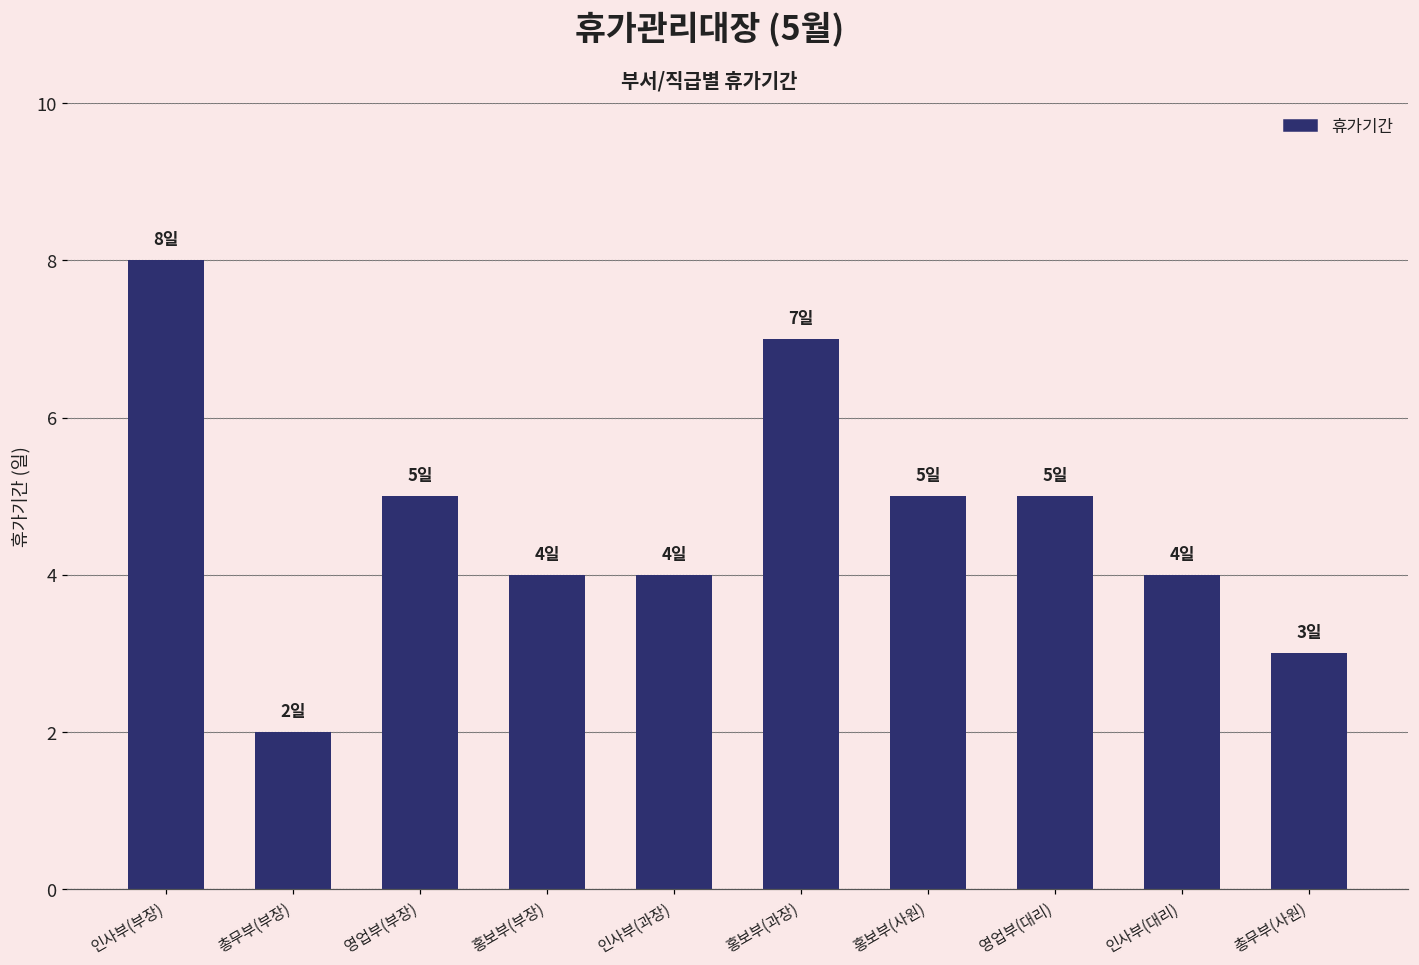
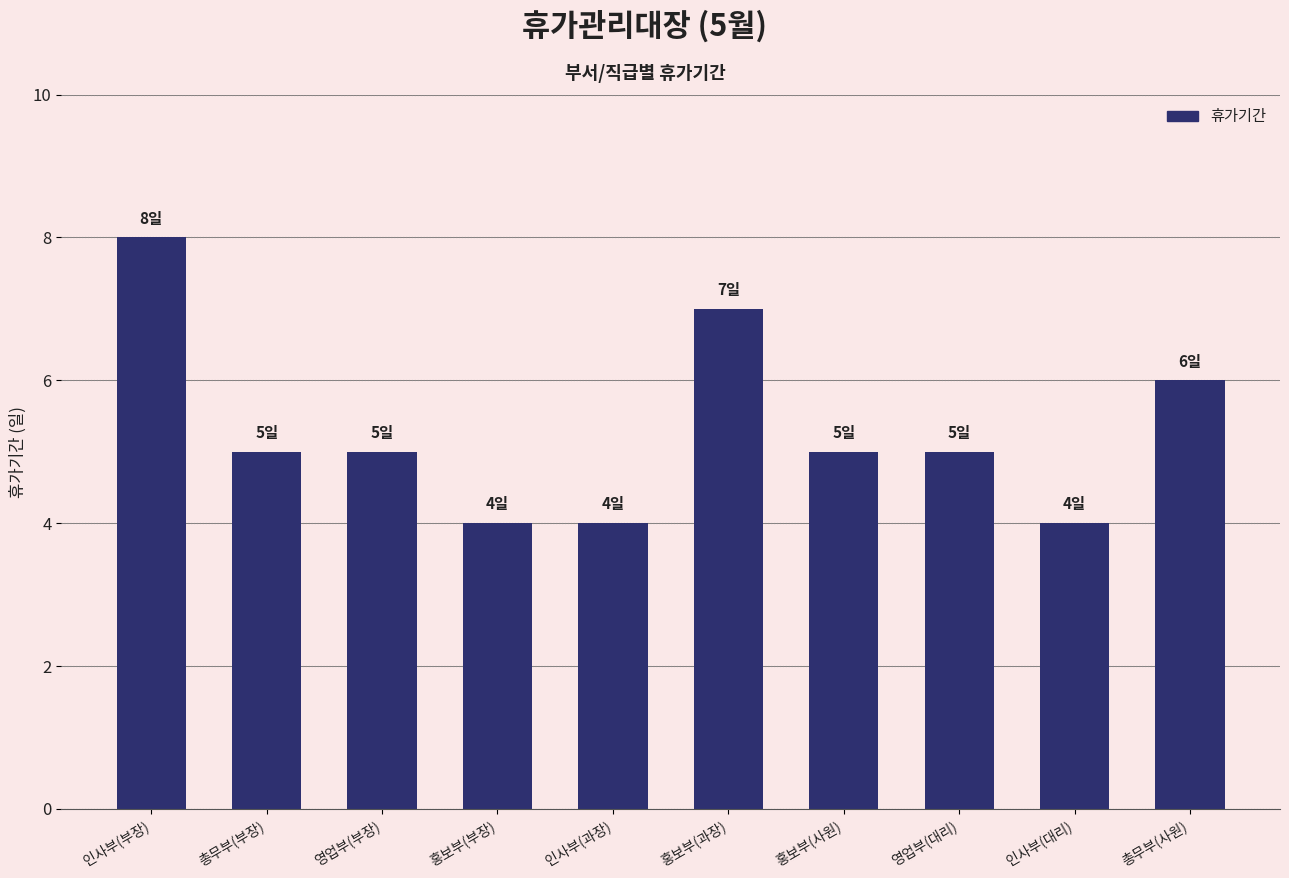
총무부(부장): 2일 -> 5일
총무부(사원): 3일 -> 6일
